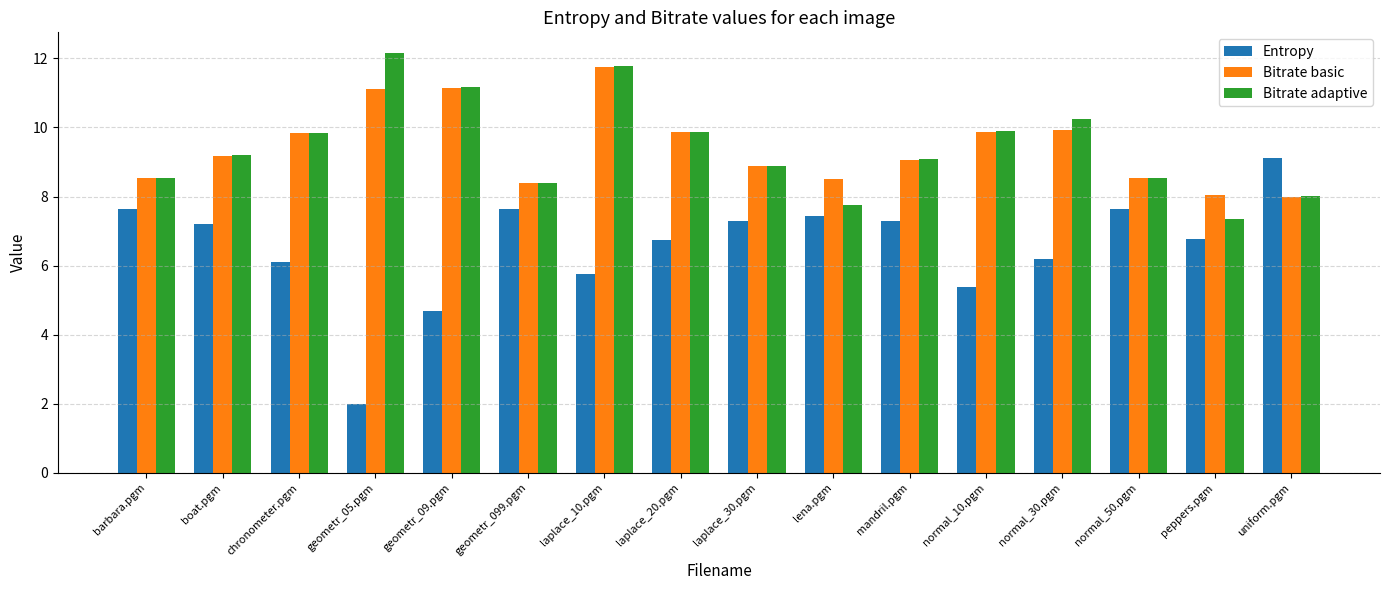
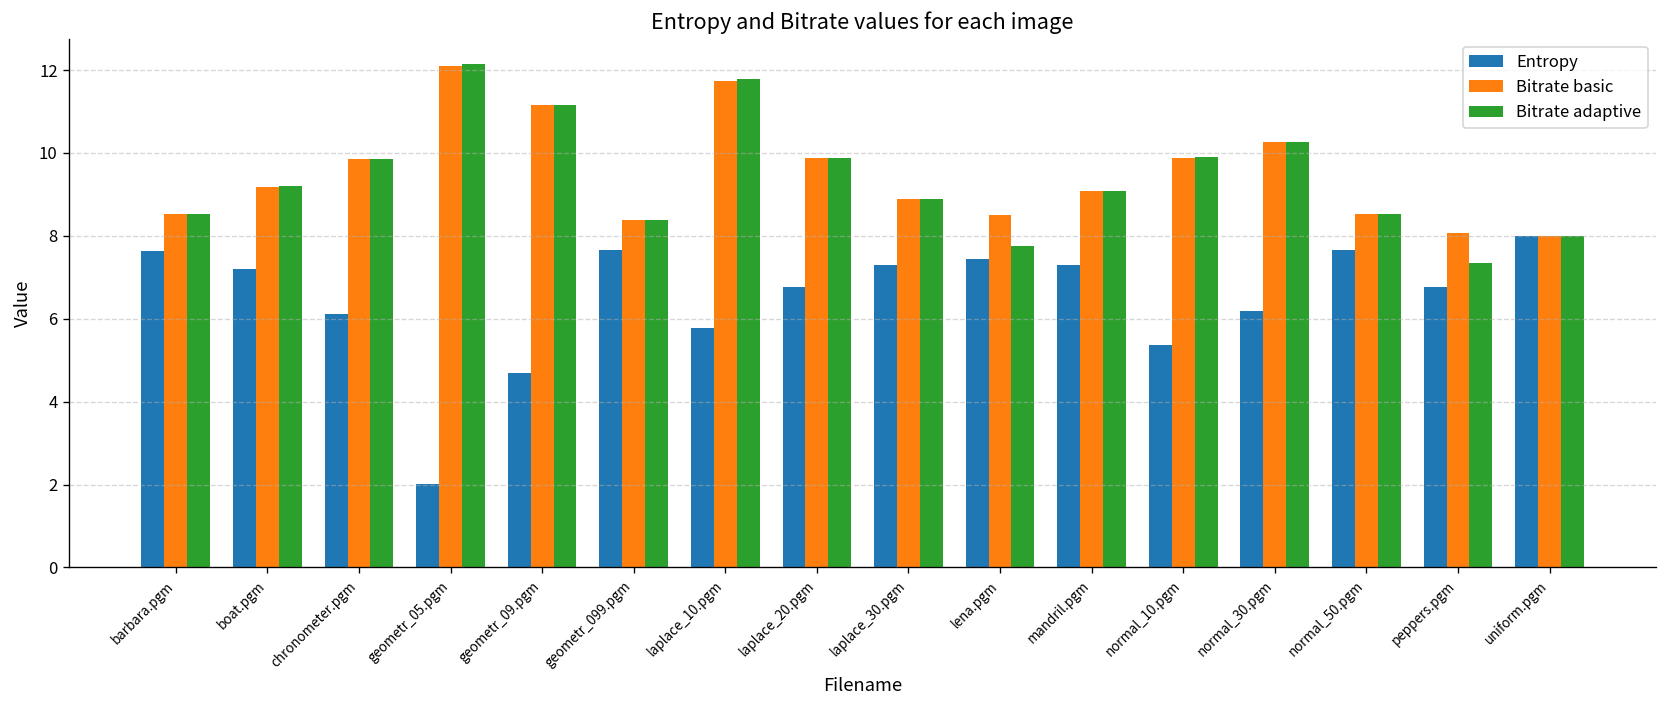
Bitrate basic, geometr_05.pgm: 11.1 -> 12.1
Bitrate basic, normal_30.pgm: 9.9 -> 10.3
Entropy, uniform.pgm: 9.1 -> 8.0
